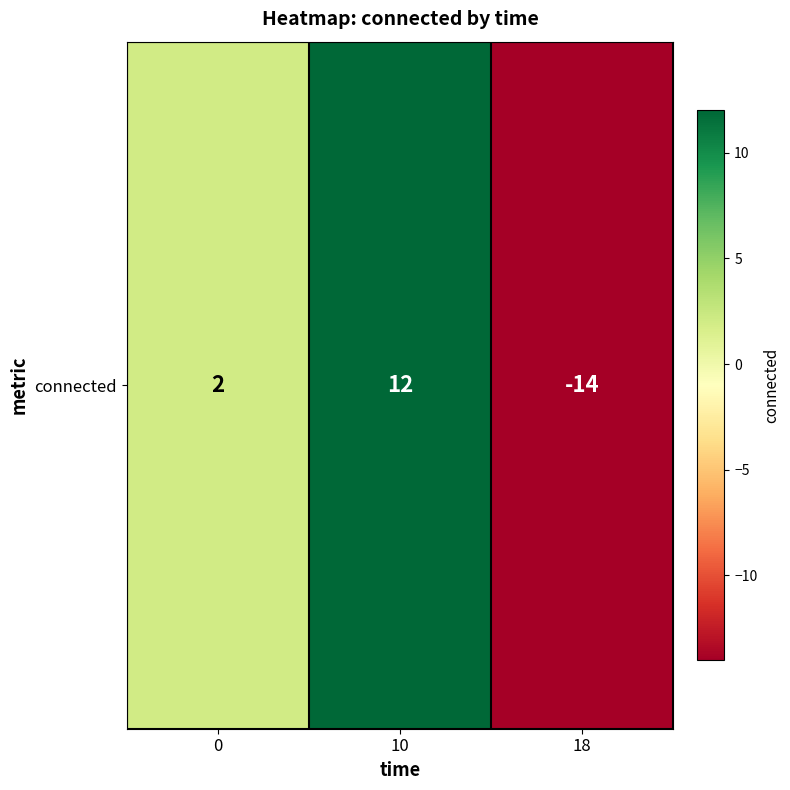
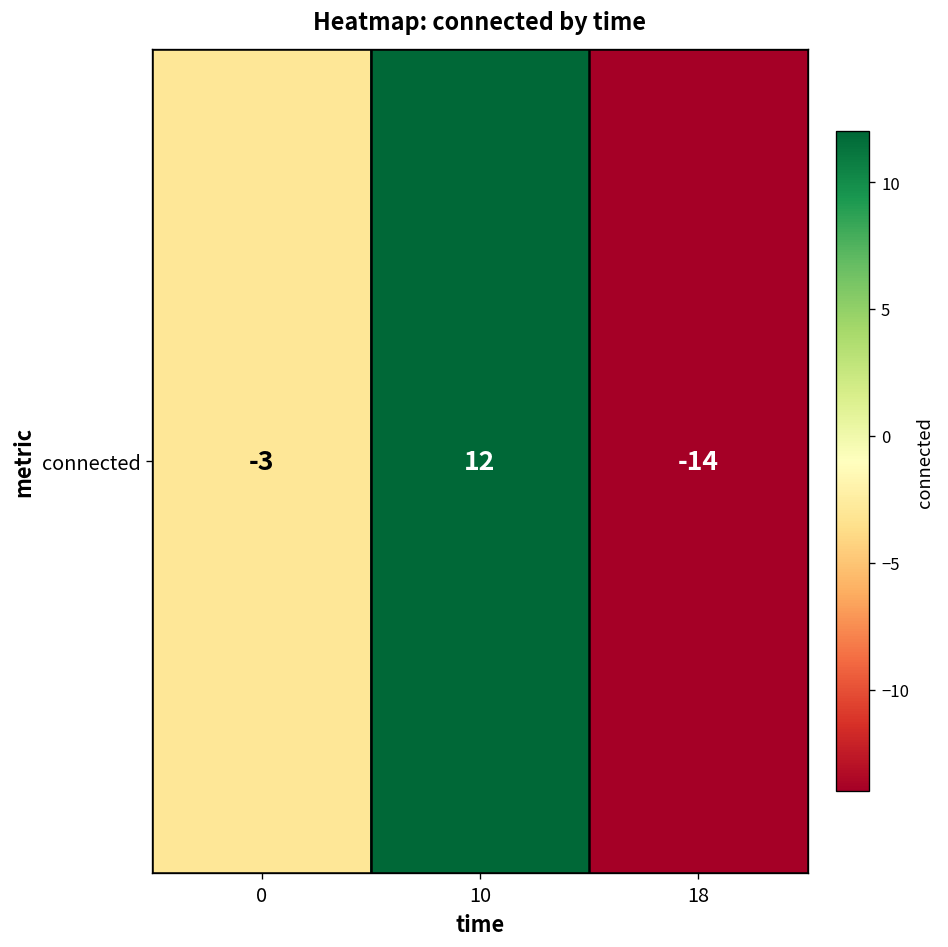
connected, 0: 2 -> -3
